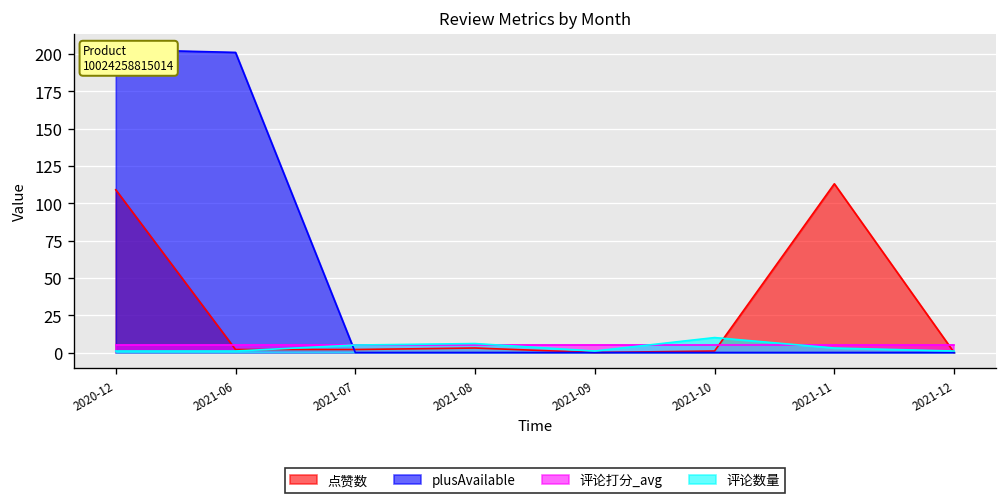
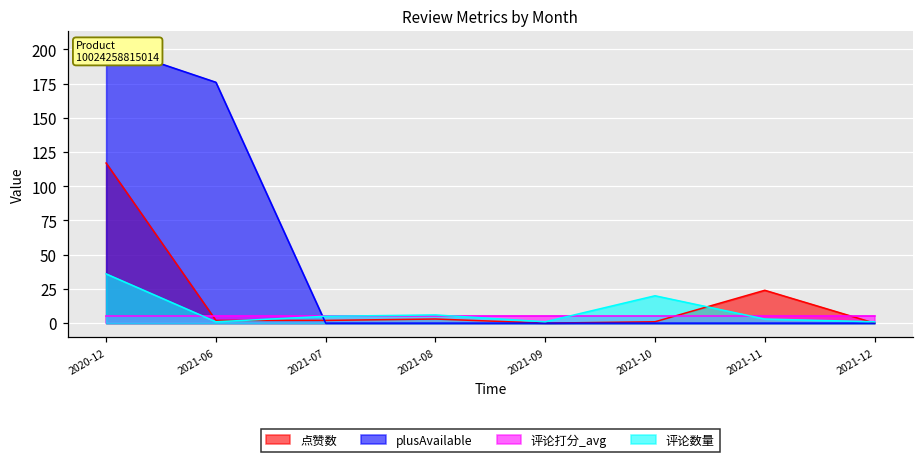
点赞数, 2020-12: 109 -> 117
评论数量, 2020-12: 1 -> 36
plusAvailable, 2021-06: 201 -> 176
评论数量, 2021-10: 10 -> 20
点赞数, 2021-11: 113 -> 24
